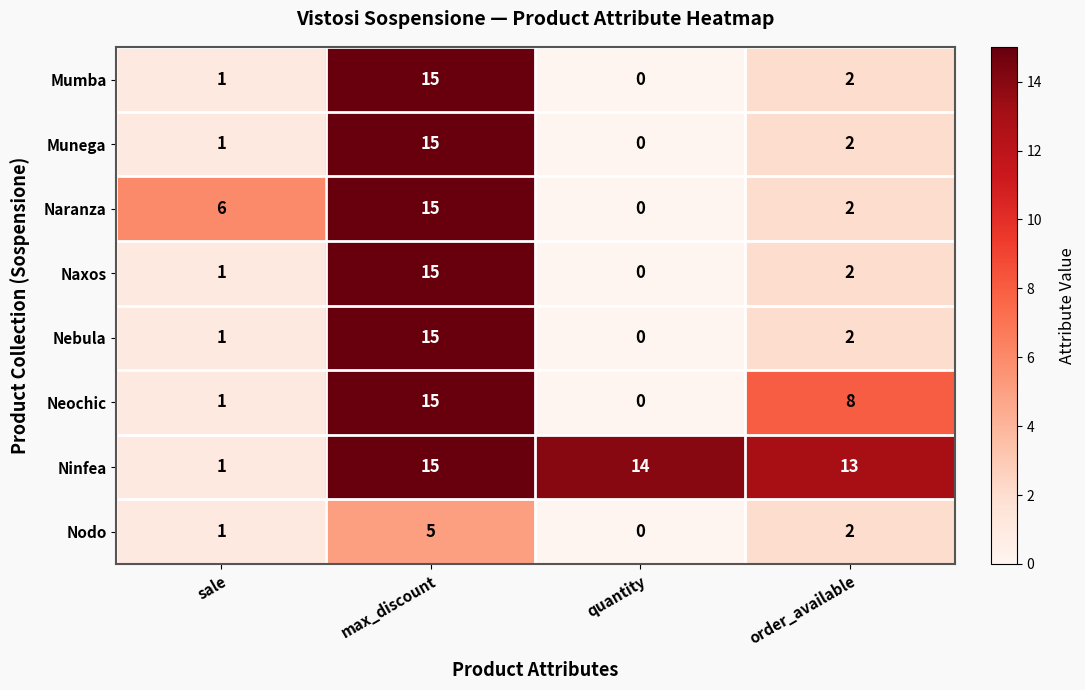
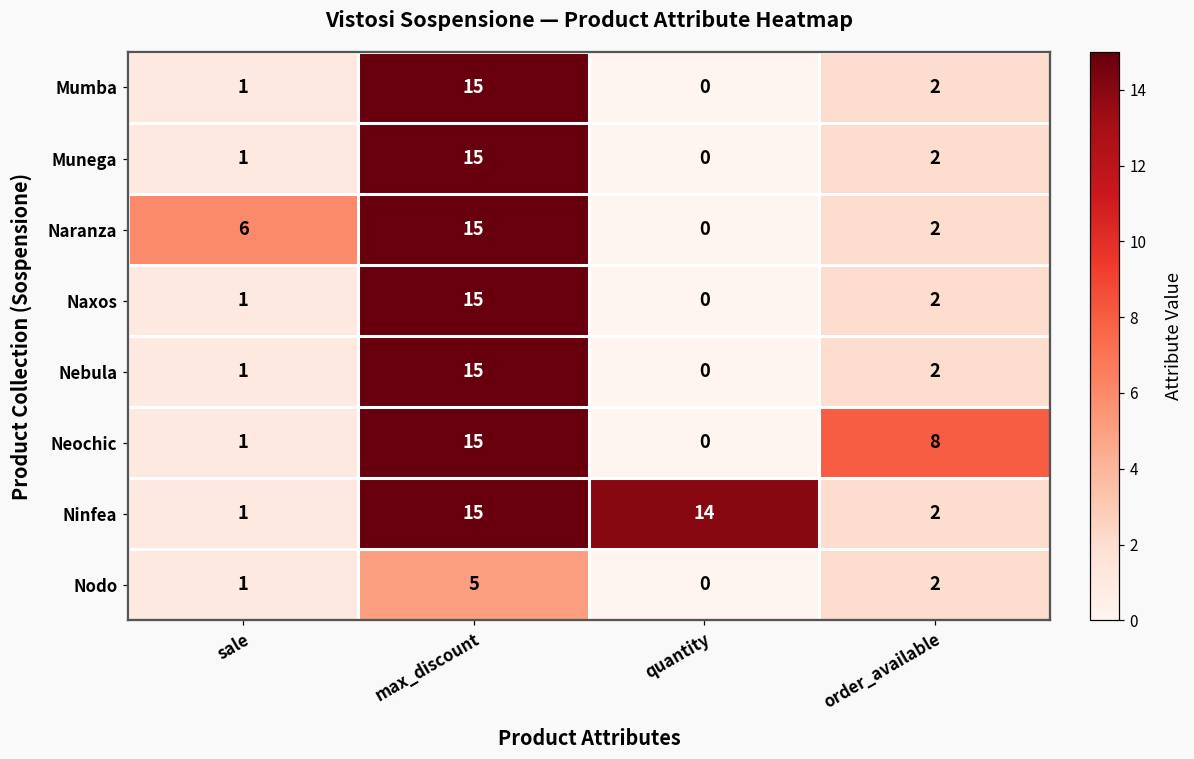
Ninfea, order_available: 13 -> 2
